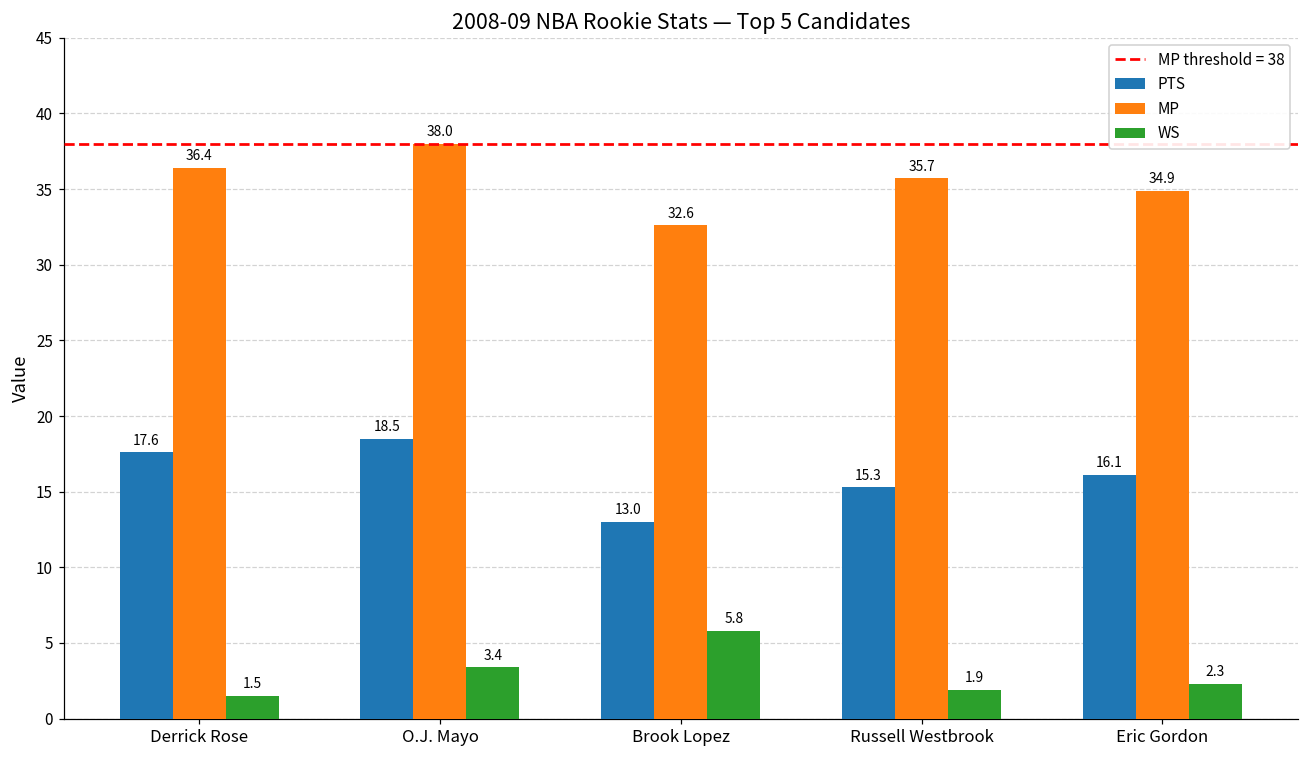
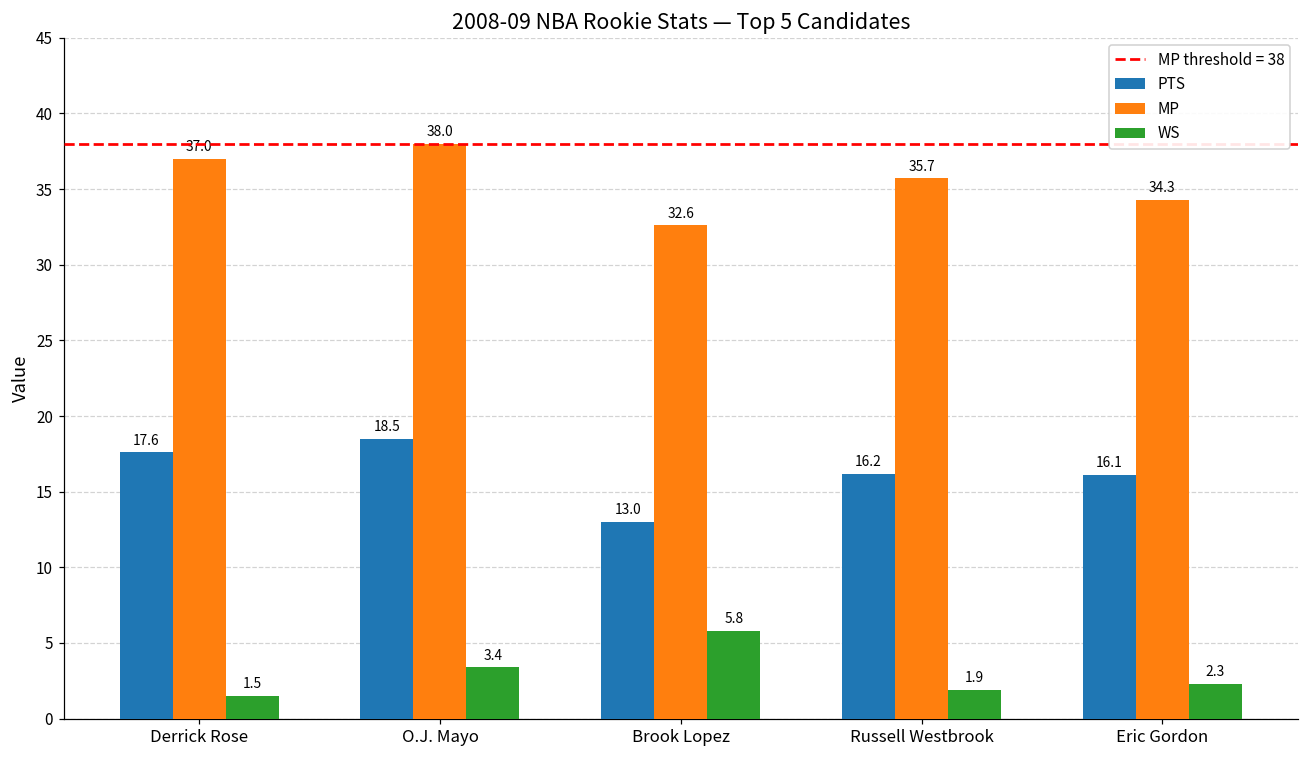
MP, Derrick Rose: 36.4 -> 37.0
PTS, Russell Westbrook: 15.3 -> 16.2
MP, Eric Gordon: 34.9 -> 34.3
